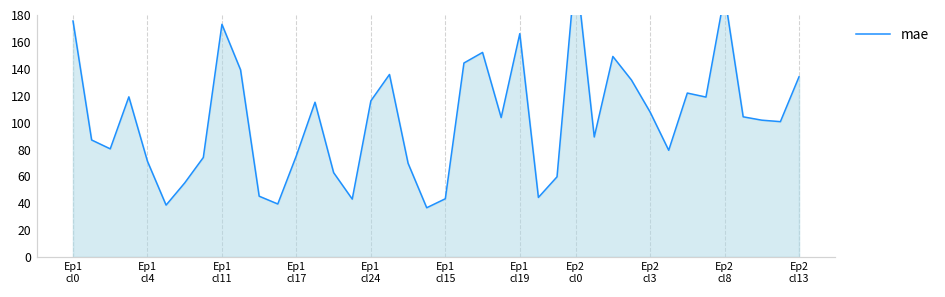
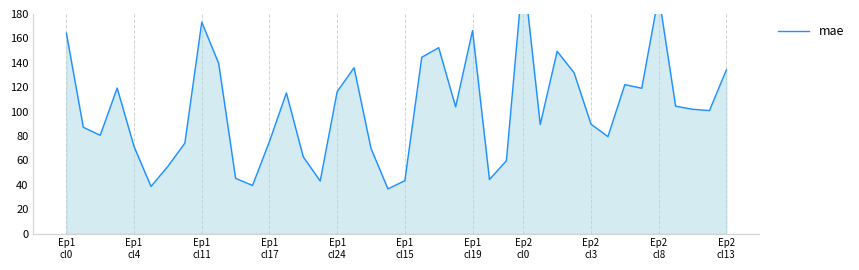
Ep1 cl0: 176 -> 164
Ep2 cl3: 108 -> 90
